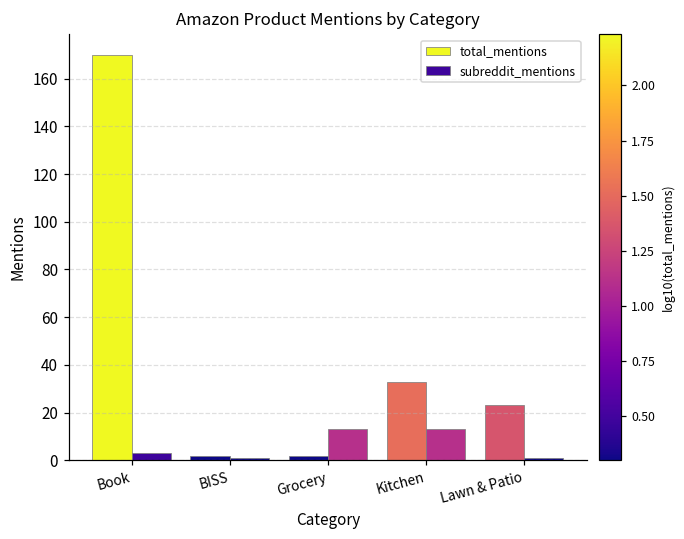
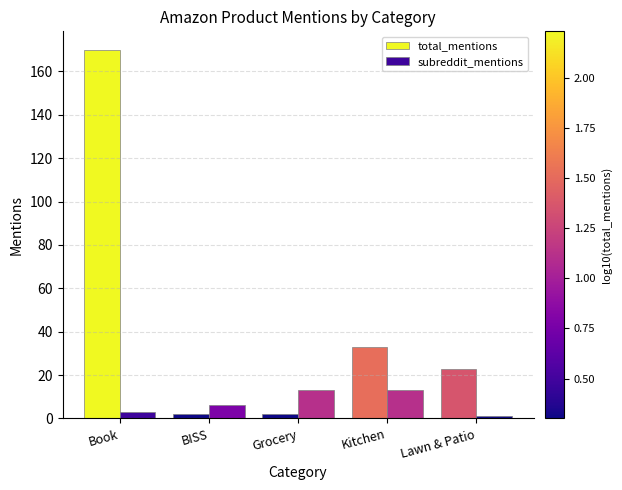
subreddit_mentions, BISS: 1 -> 6
